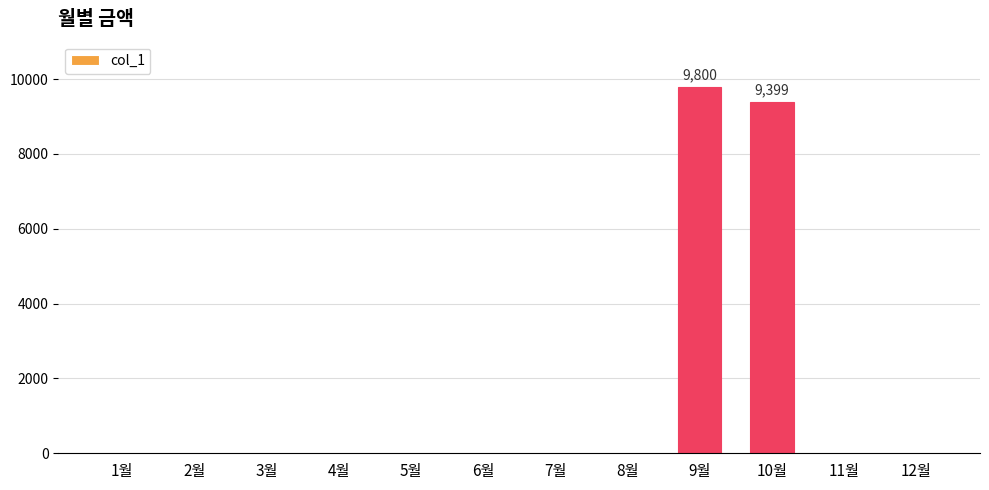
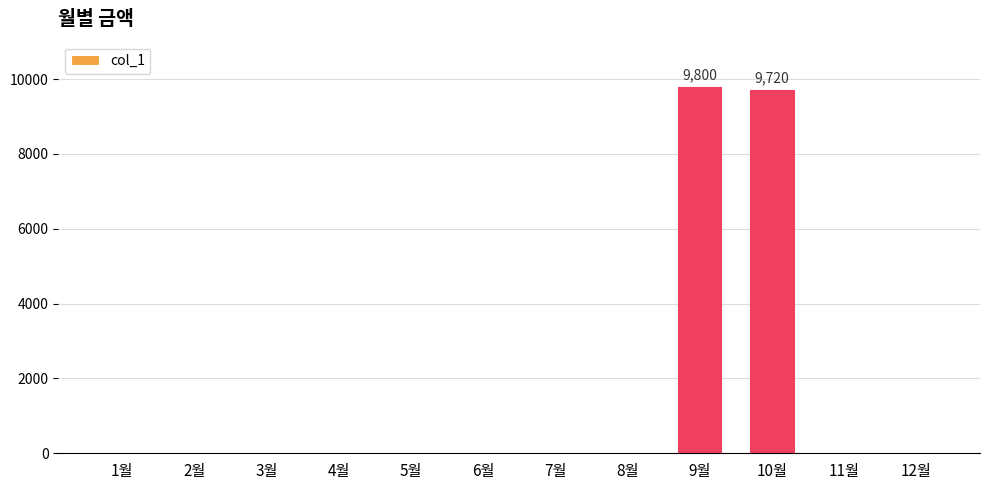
10월: 9,399 -> 9,720
